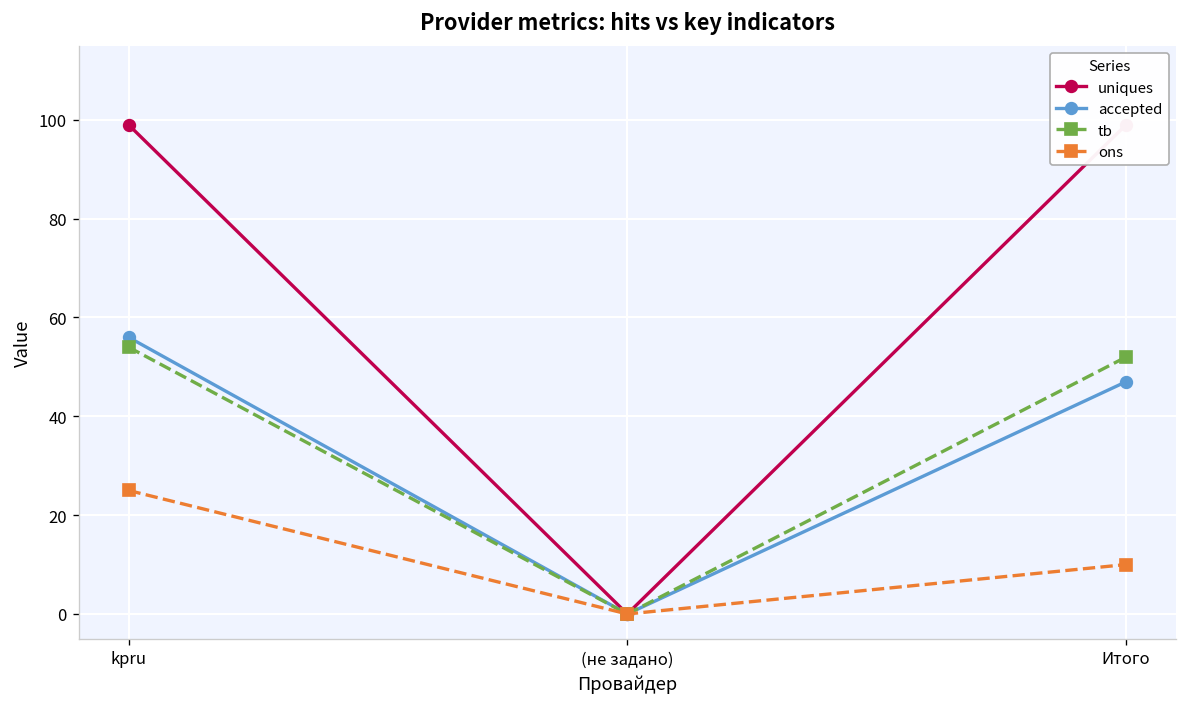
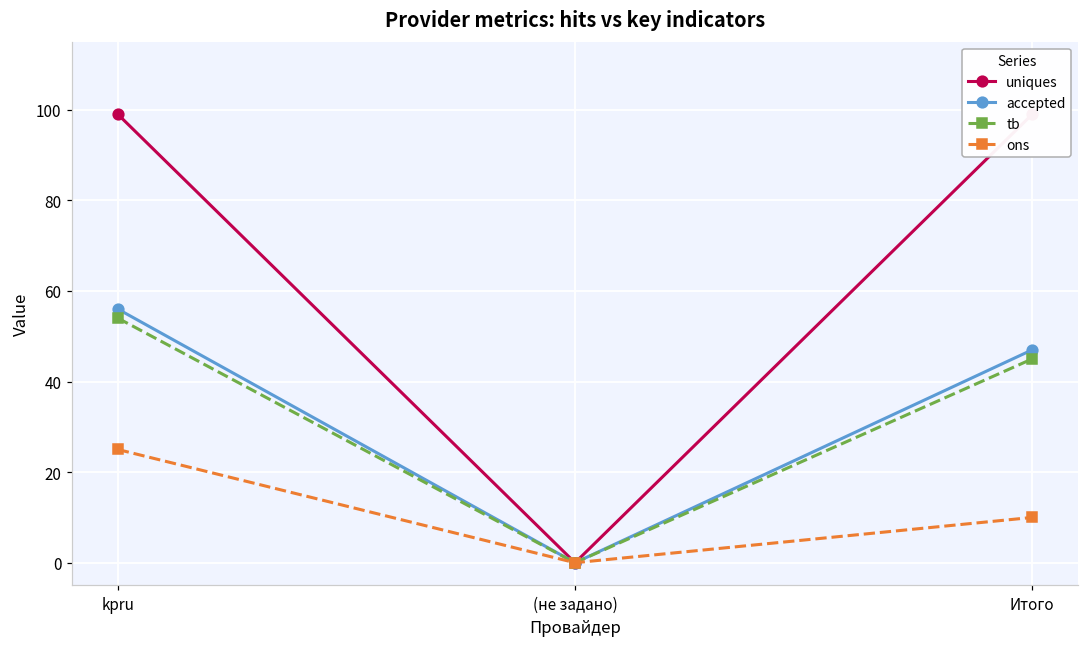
tb, Итого: 52 -> 45
